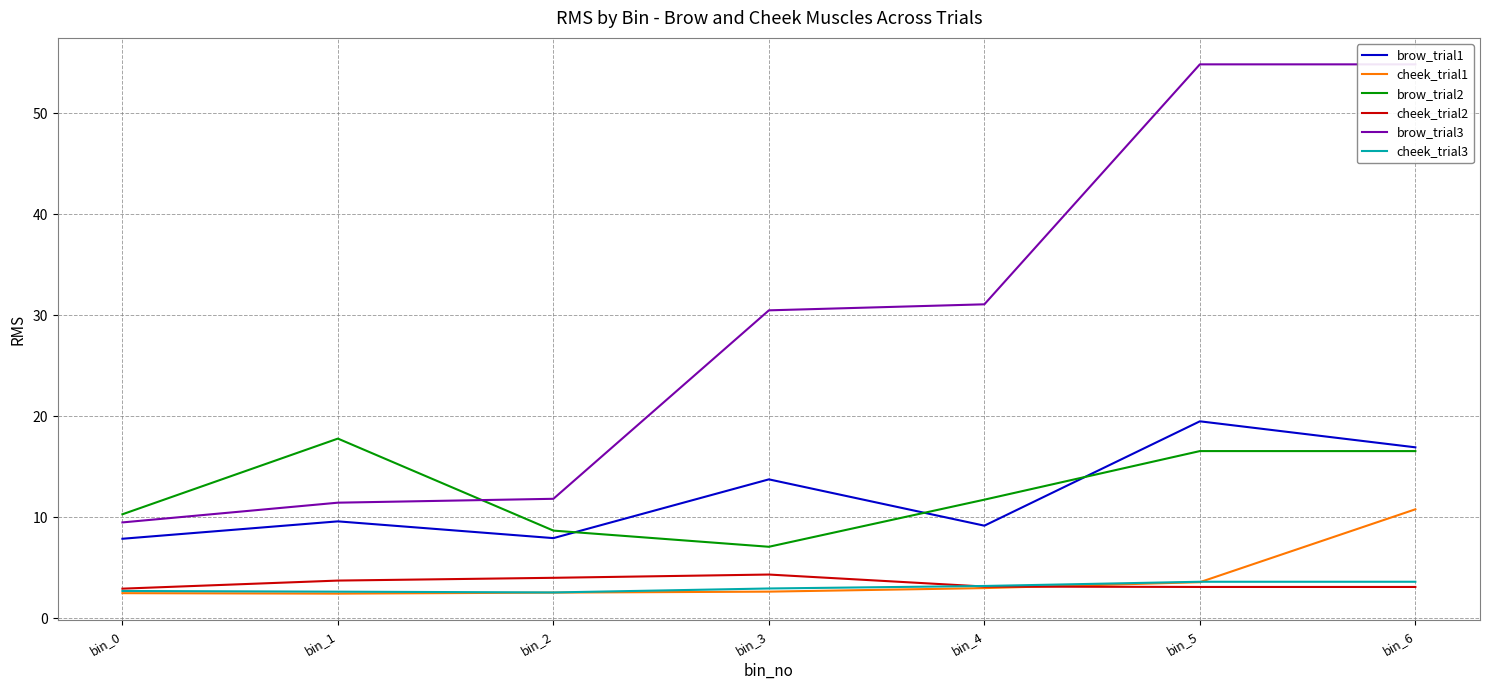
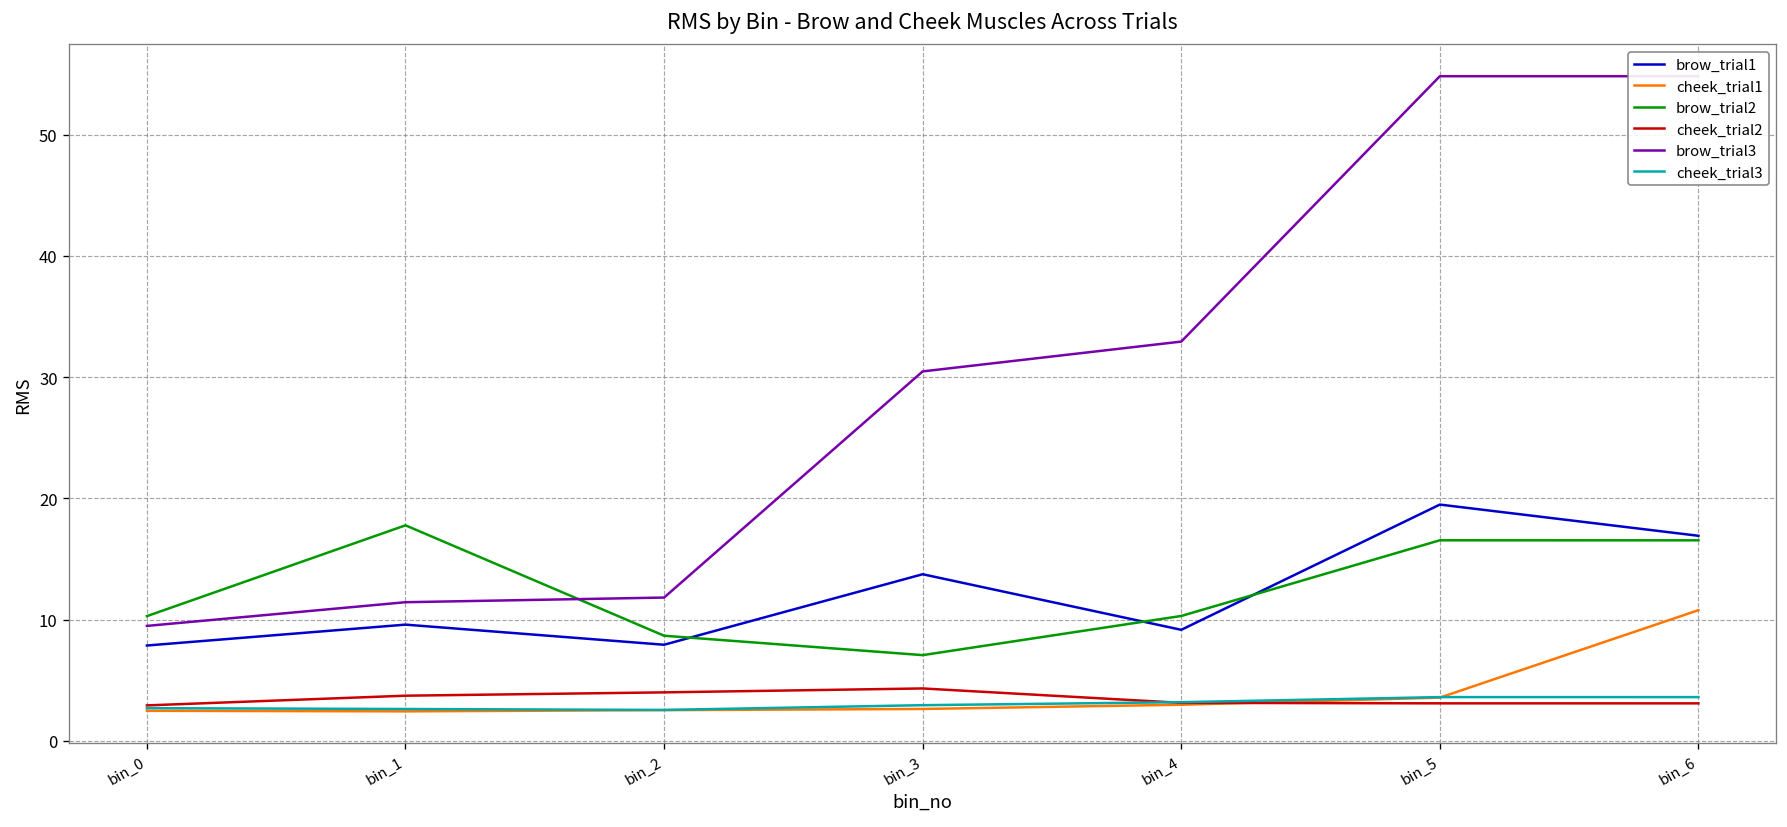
brow_trial2, bin_4: 11.7 -> 10.3
brow_trial3, bin_4: 31.1 -> 32.9
